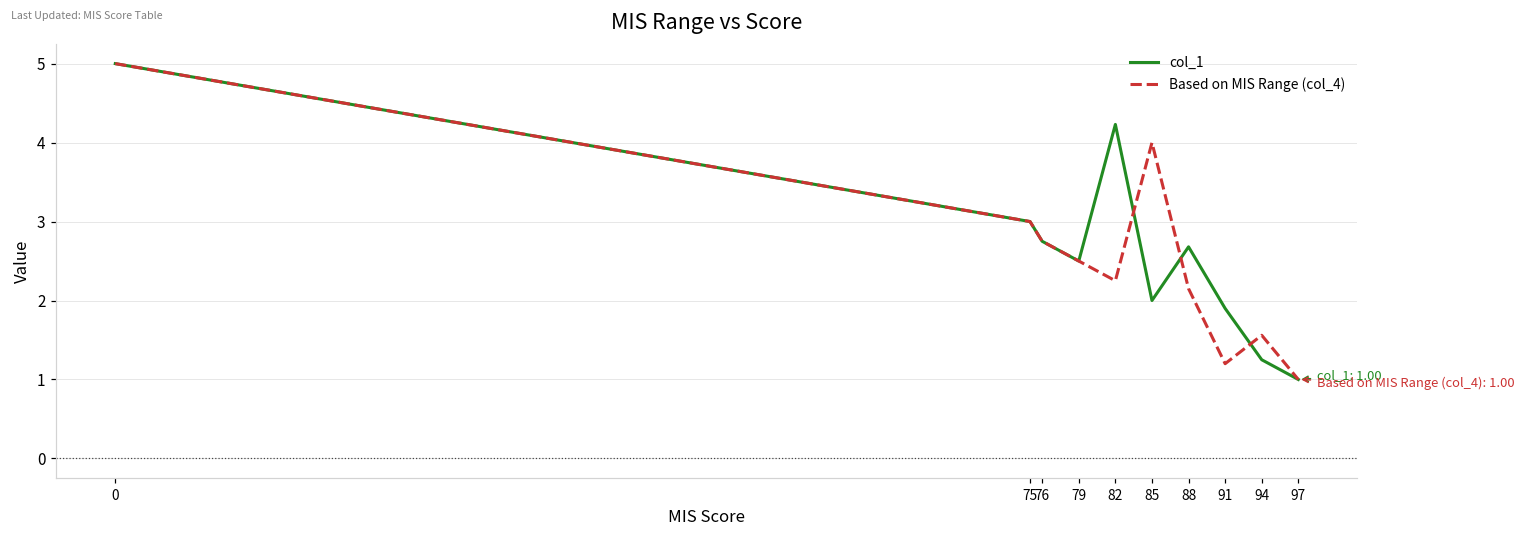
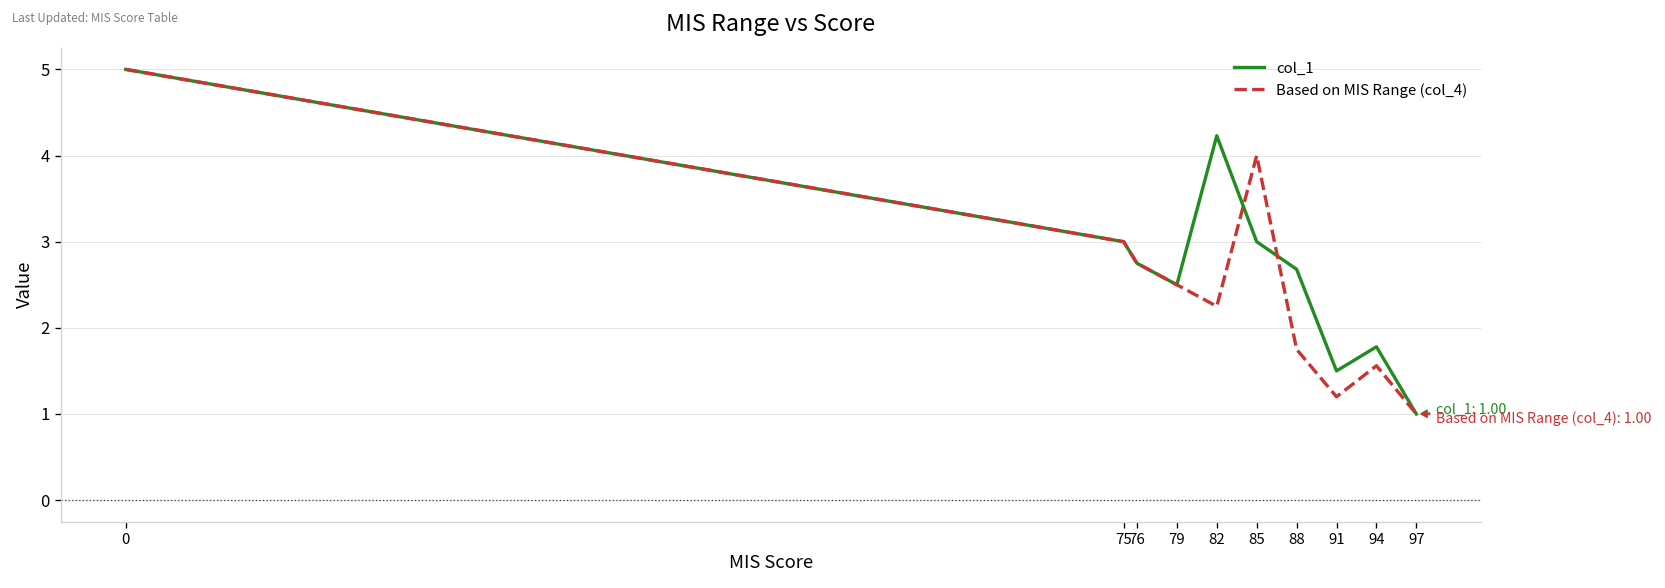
col_1, 85: 2 -> 3
Based on MIS Range (col_4), 88: 2.2 -> 1.8
col_1, 91: 1.9 -> 1.5
col_1, 94: 1.3 -> 1.8
